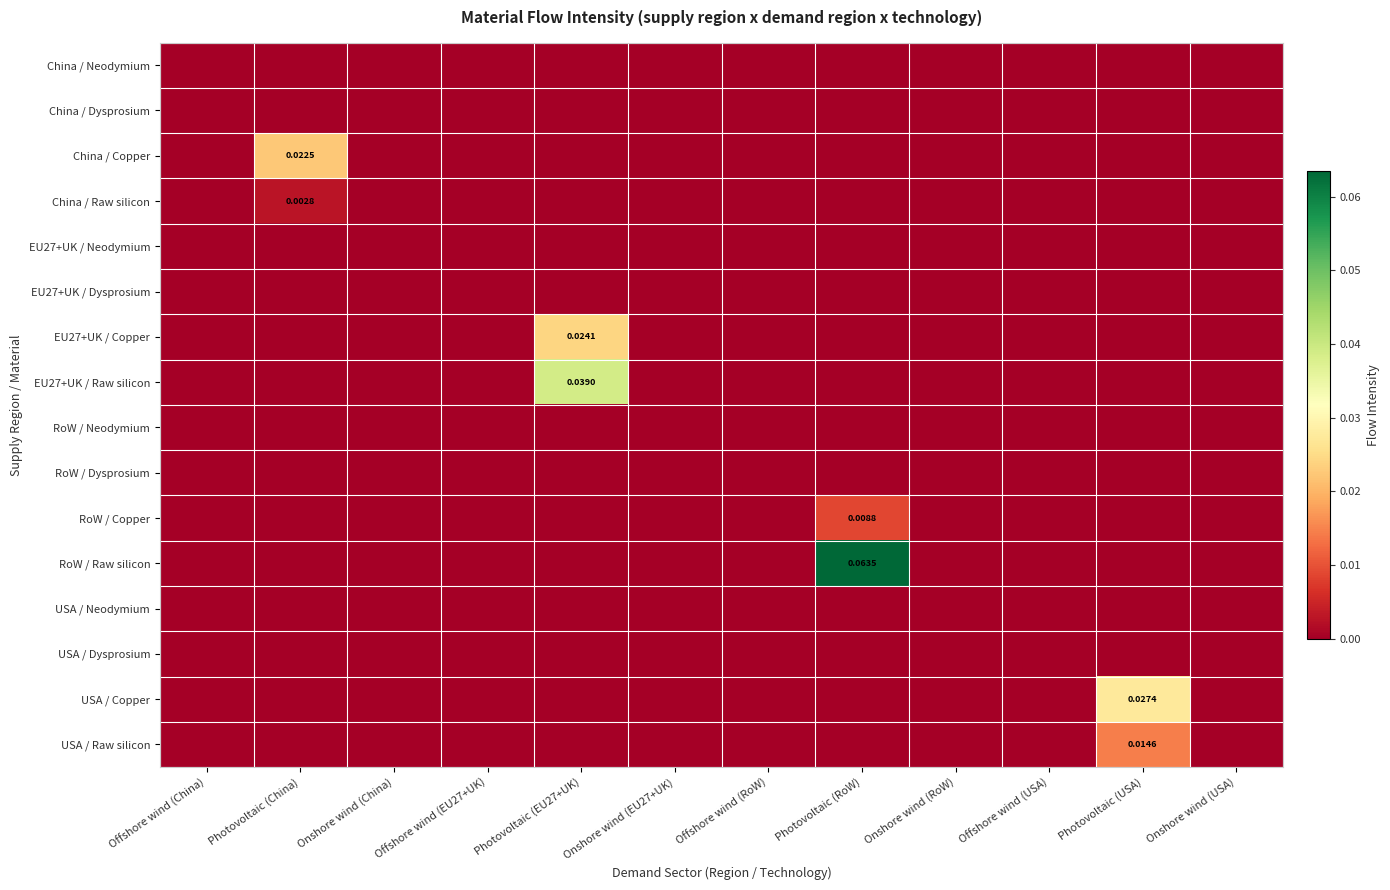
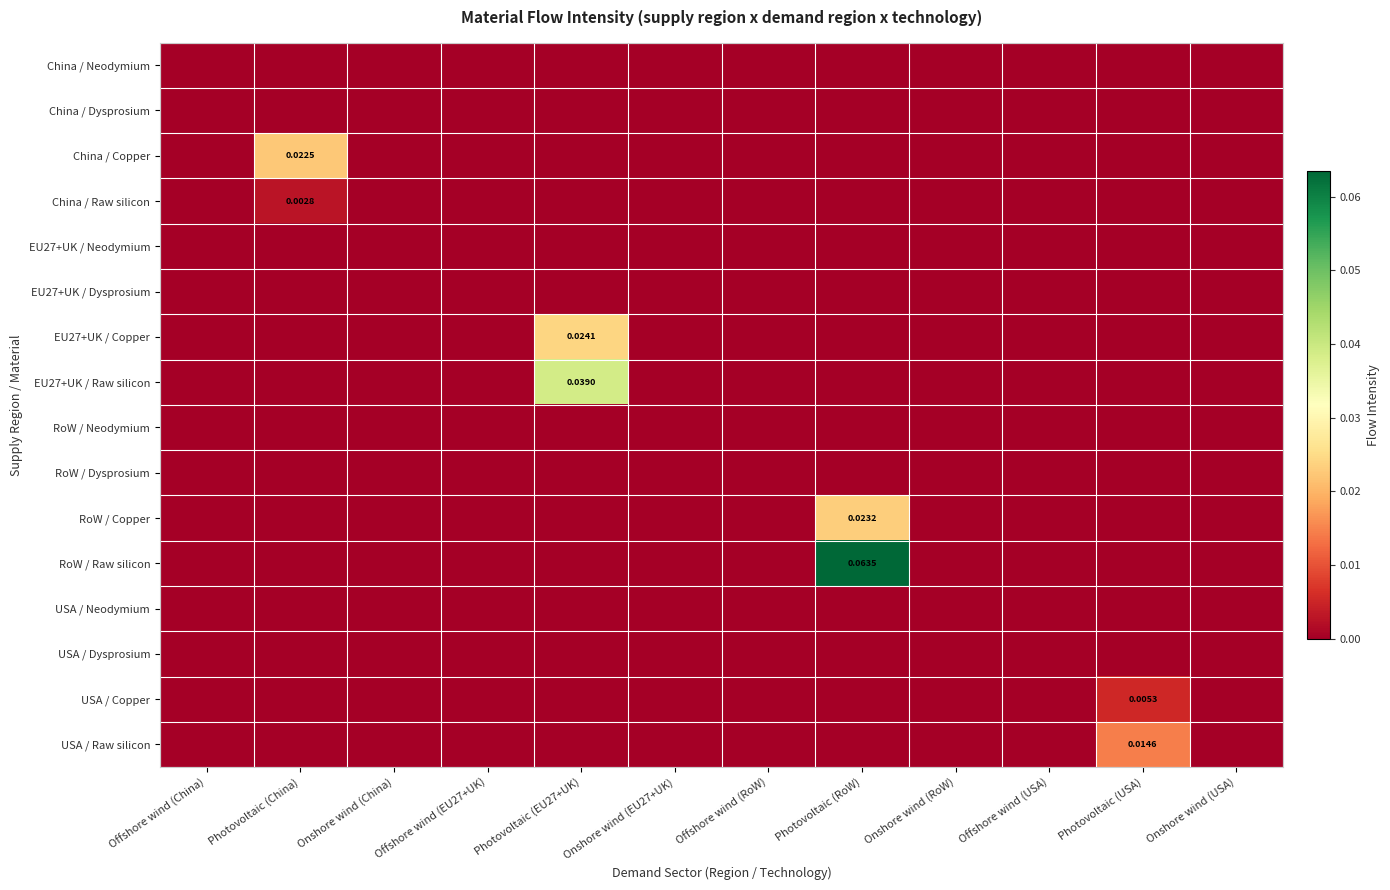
RoW / Copper, Photovoltaic (RoW): 0.0088 -> 0.0232
USA / Copper, Photovoltaic (USA): 0.0274 -> 0.0053
